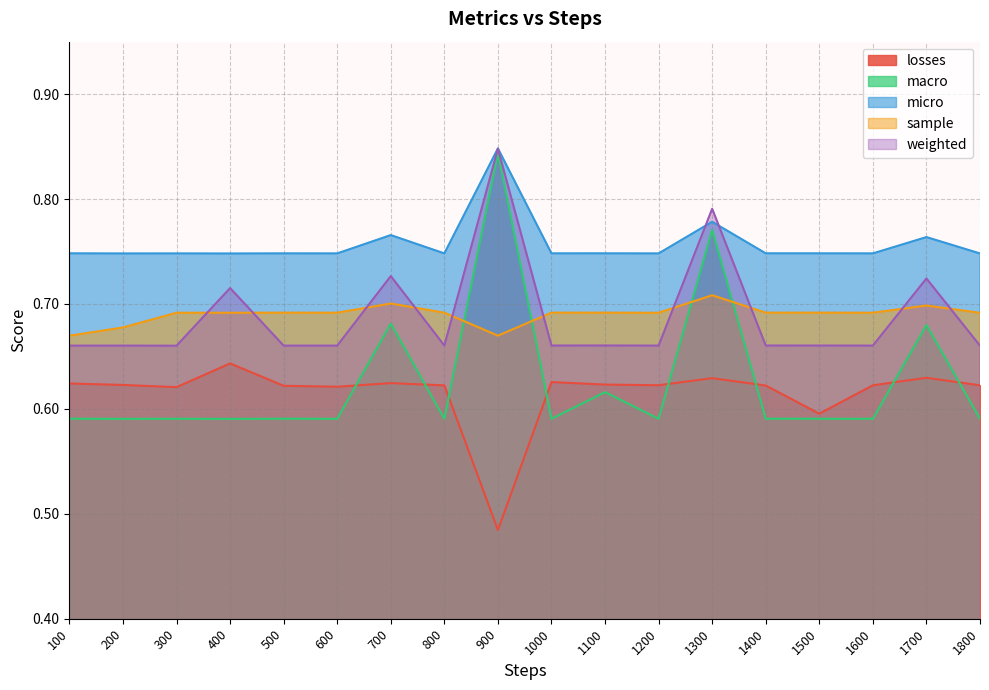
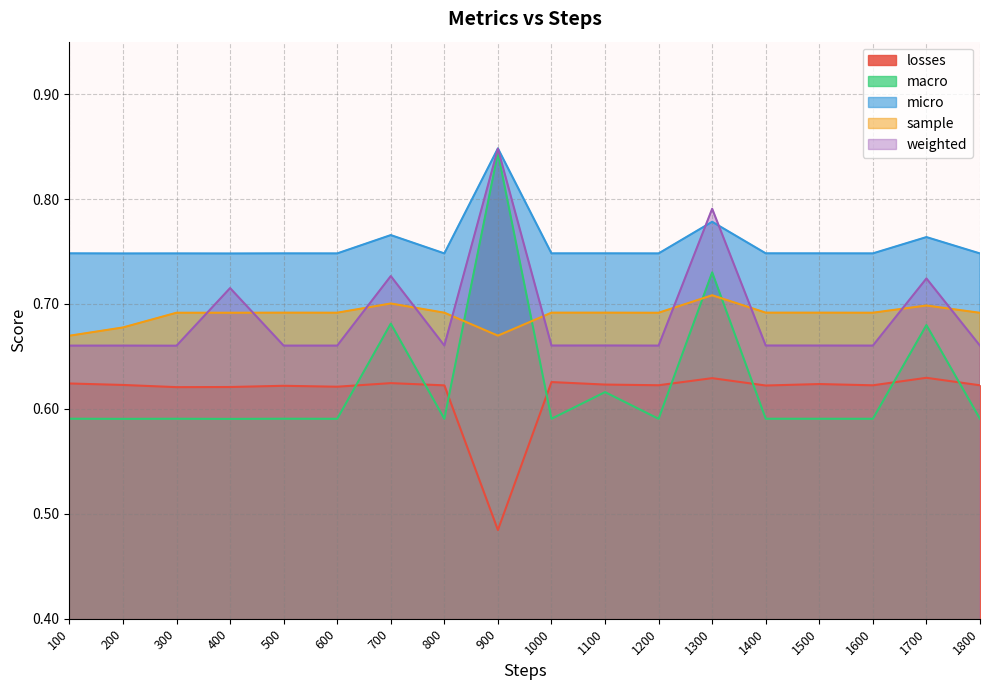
losses, 400: 0.643 -> 0.621
macro, 1300: 0.770 -> 0.730
losses, 1500: 0.595 -> 0.624
